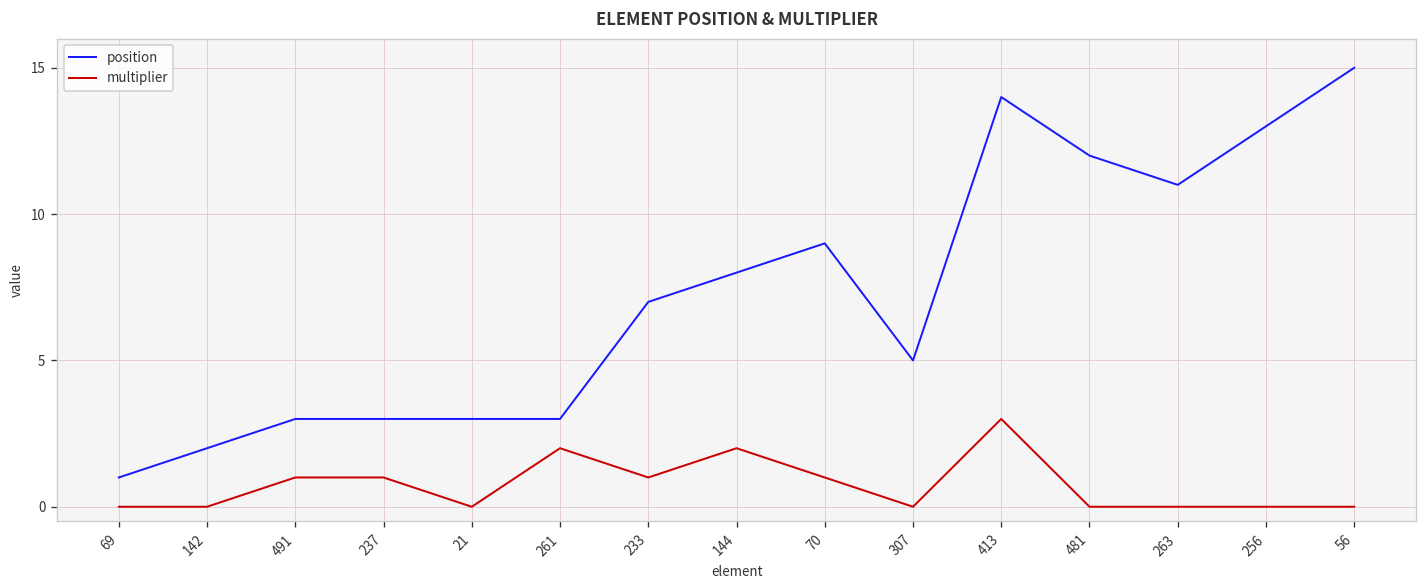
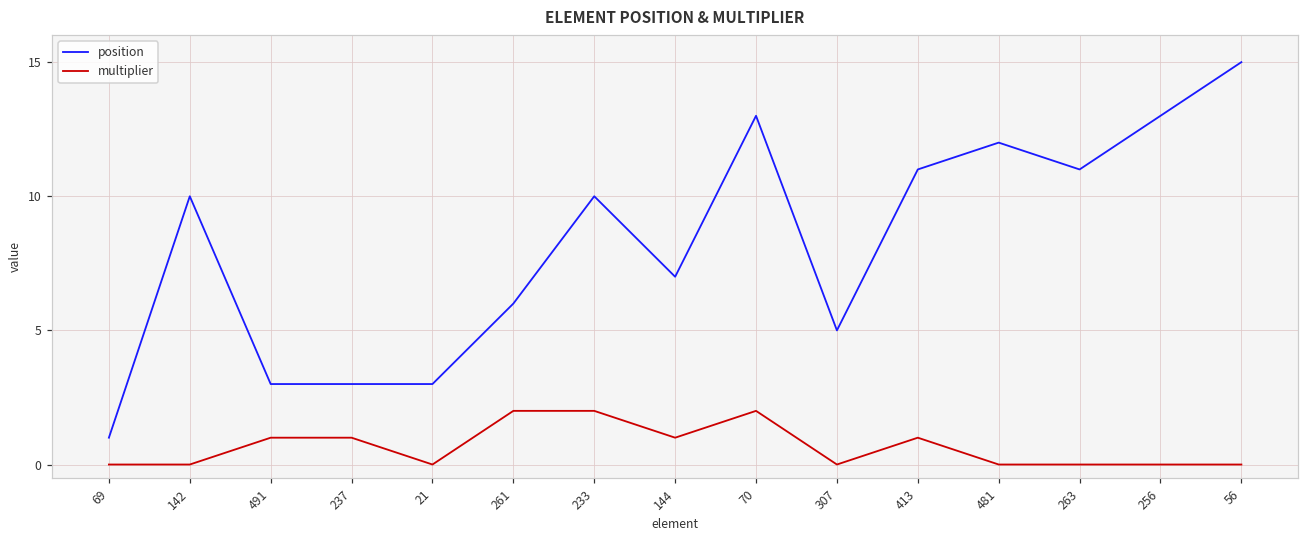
position, 142: 2 -> 10
position, 261: 3 -> 6
position, 233: 7 -> 10
multiplier, 233: 1 -> 2
position, 144: 8 -> 7
multiplier, 144: 2 -> 1
position, 70: 9 -> 13
multiplier, 70: 1 -> 2
position, 413: 14 -> 11
multiplier, 413: 3 -> 1
